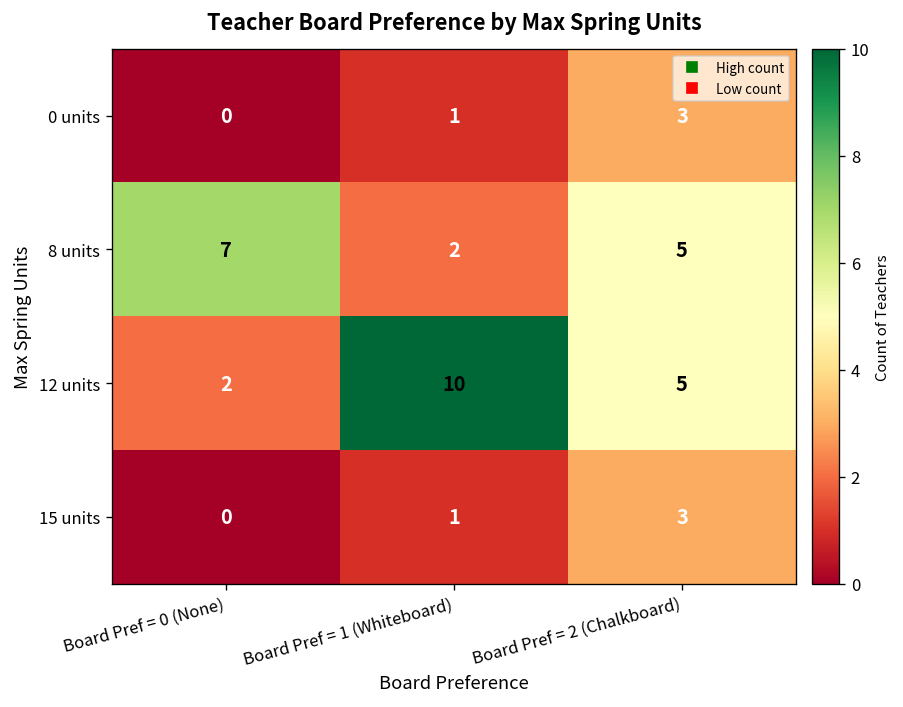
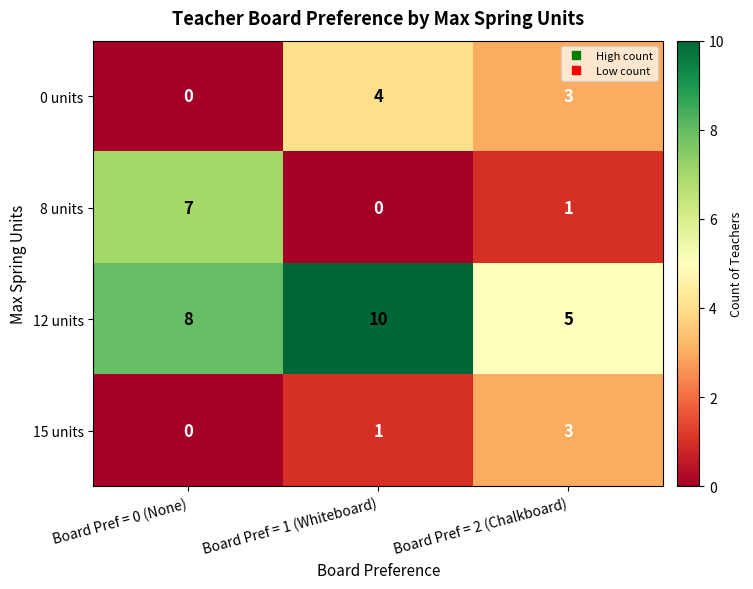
0 units, Board Pref = 1 (Whiteboard): 1 -> 4
8 units, Board Pref = 1 (Whiteboard): 2 -> 0
8 units, Board Pref = 2 (Chalkboard): 5 -> 1
12 units, Board Pref = 0 (None): 2 -> 8
